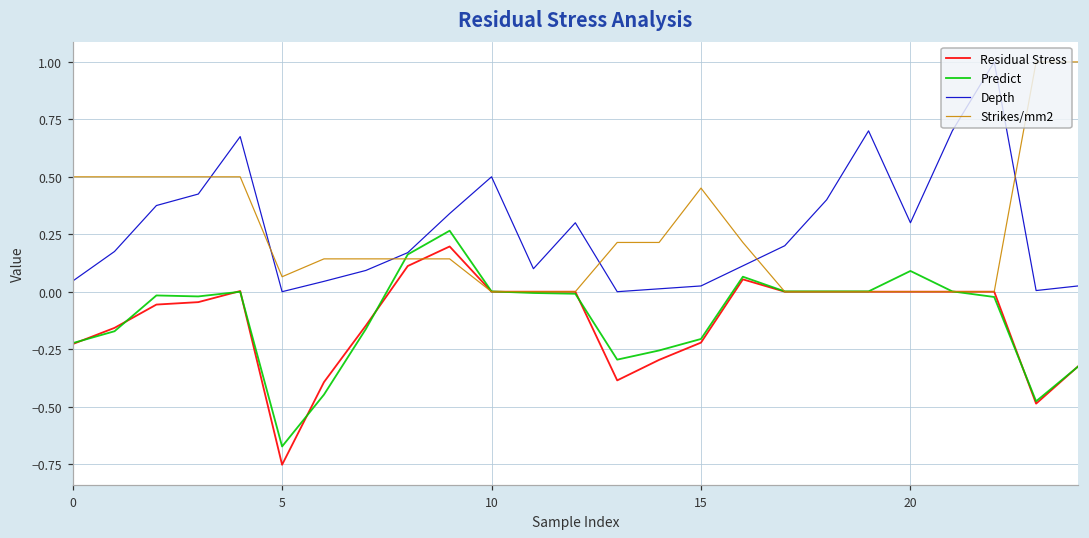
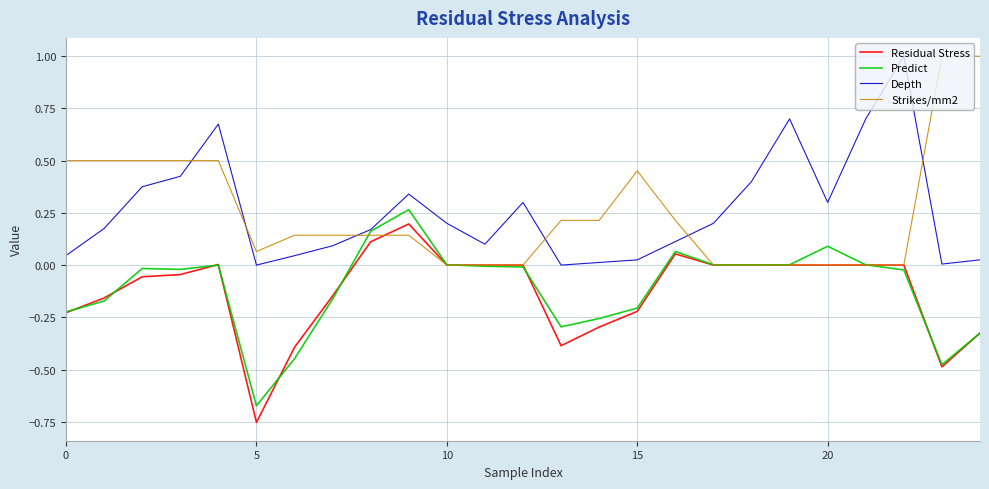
Depth, 10: 0.5 -> 0.2
